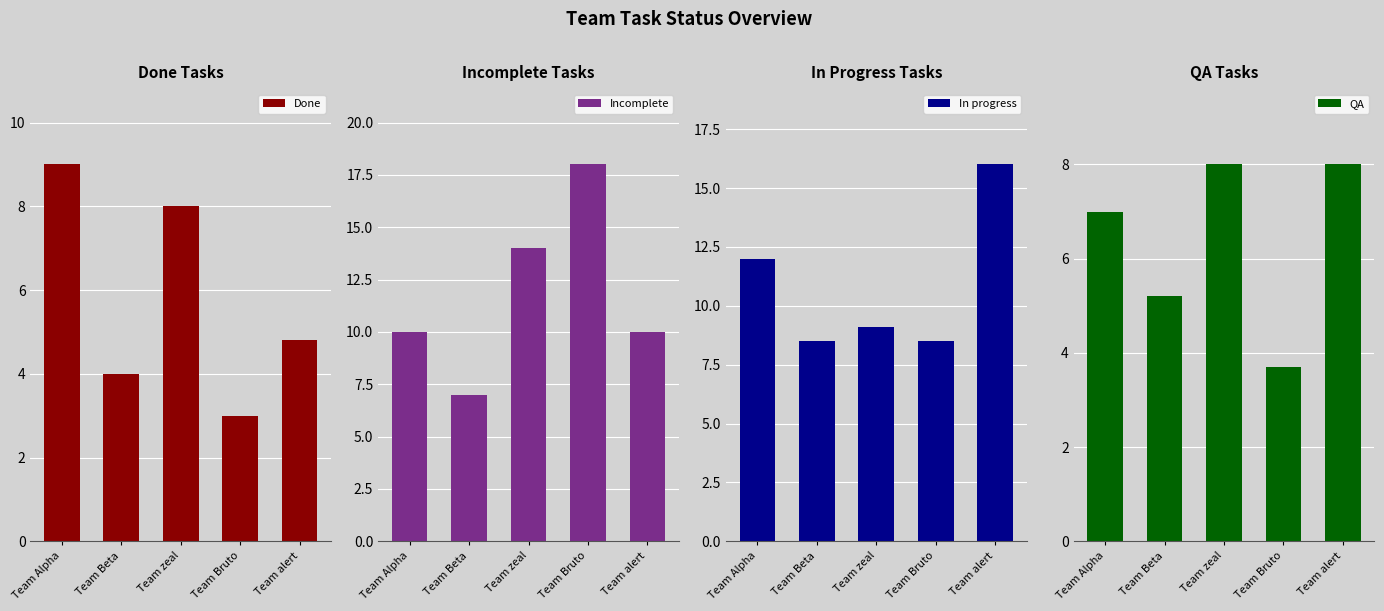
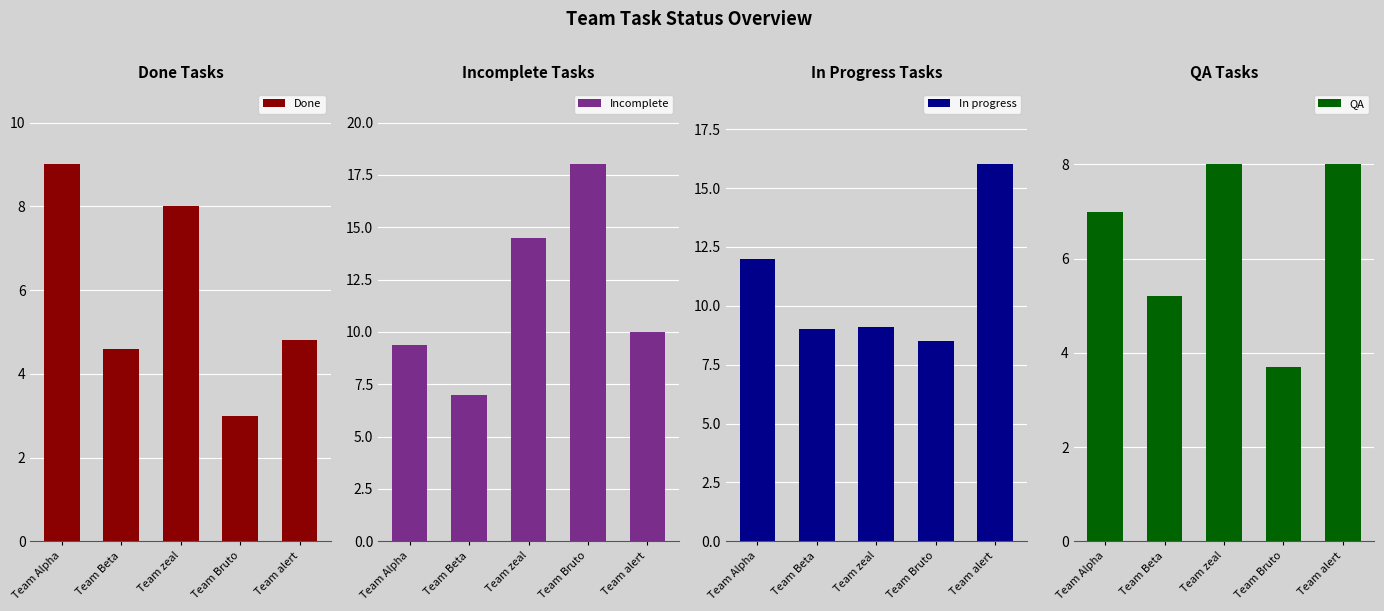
Done Tasks, Team Beta: 4.0 -> 4.6
Incomplete Tasks, Team Alpha: 10.0 -> 9.4
Incomplete Tasks, Team zeal: 14.0 -> 14.5
In Progress Tasks, Team Beta: 8.5 -> 9.0
